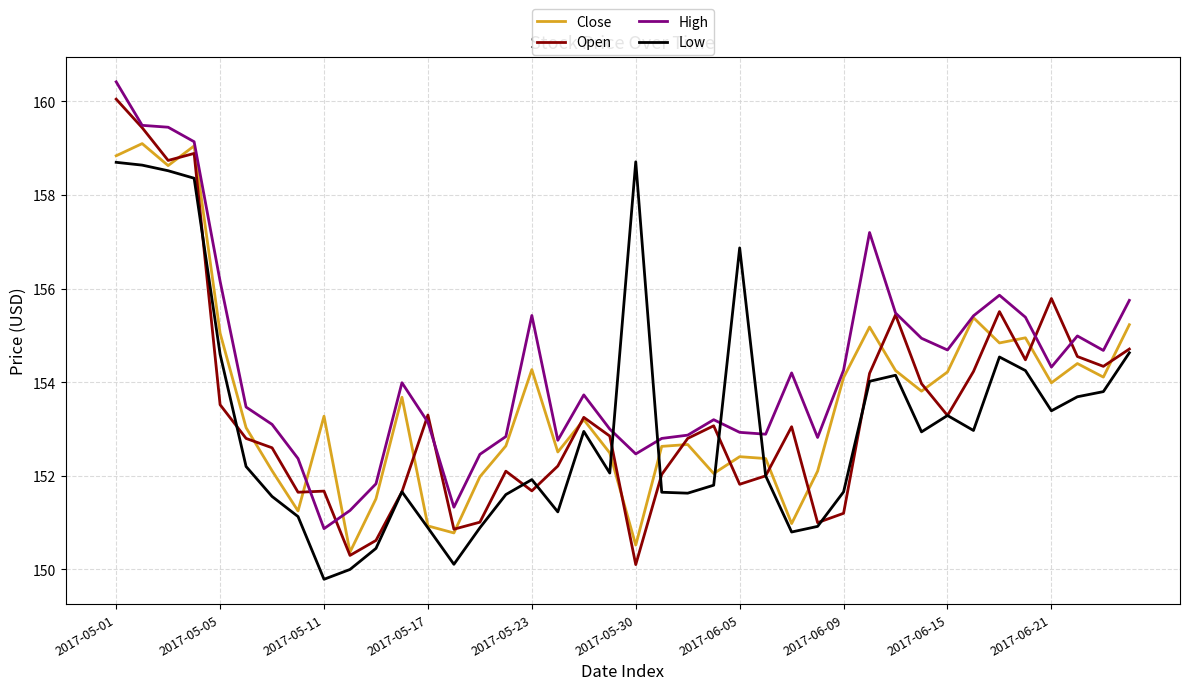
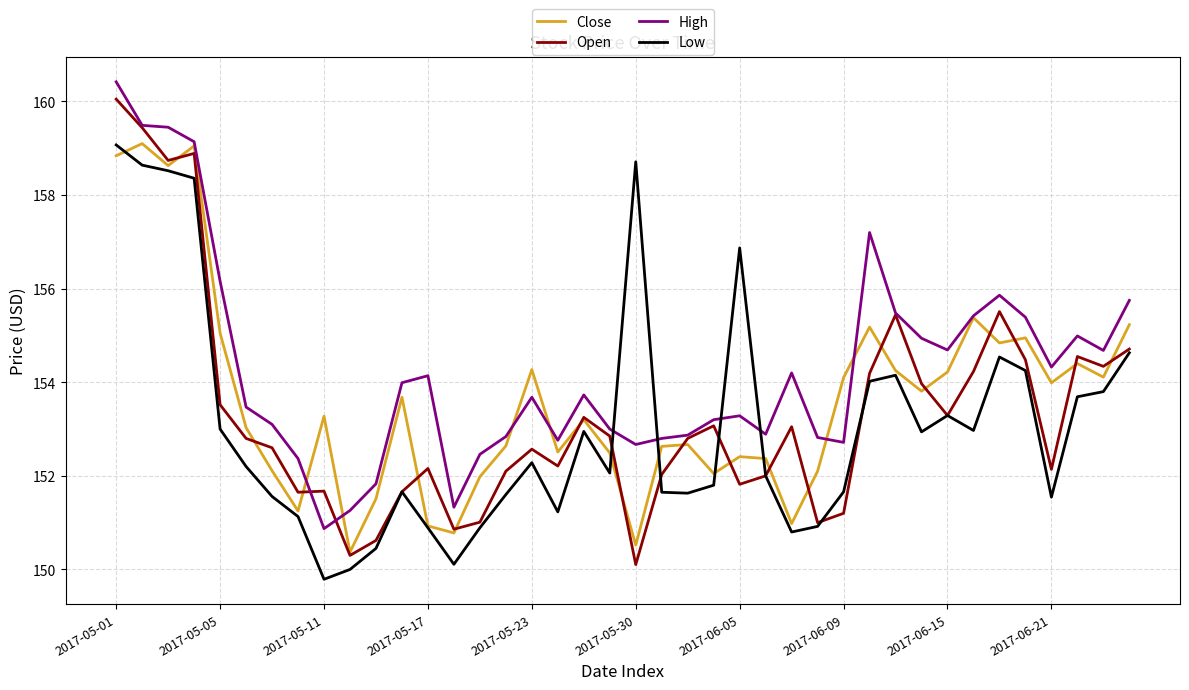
Low, 2017-05-01: 158.7 -> 159.1
Low, 2017-05-05: 154.6 -> 153.0
Open, 2017-05-17: 153.3 -> 152.2
High, 2017-05-17: 153.1 -> 154.1
Open, 2017-05-23: 151.7 -> 152.6
High, 2017-05-23: 155.4 -> 153.7
Low, 2017-05-23: 151.9 -> 152.3
High, 2017-05-30: 152.5 -> 152.7
High, 2017-06-05: 152.9 -> 153.3
High, 2017-06-09: 154.3 -> 152.7
Open, 2017-06-21: 155.8 -> 152.1
Low, 2017-06-21: 153.4 -> 151.5
